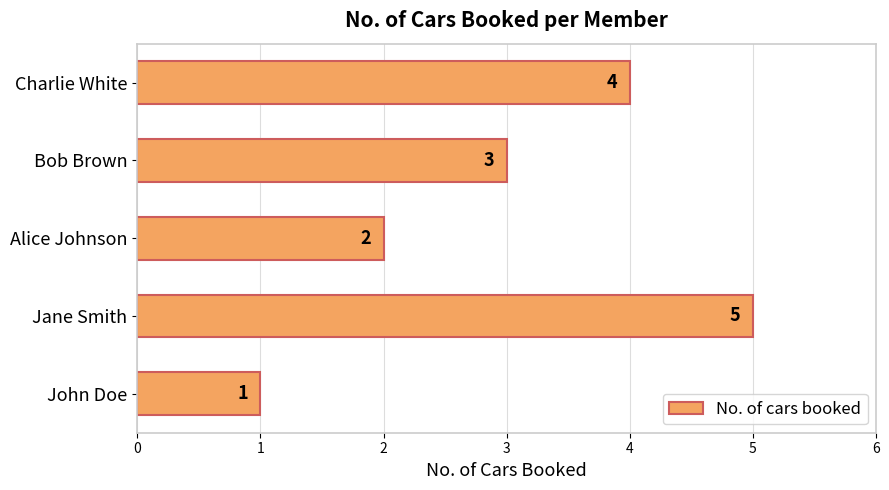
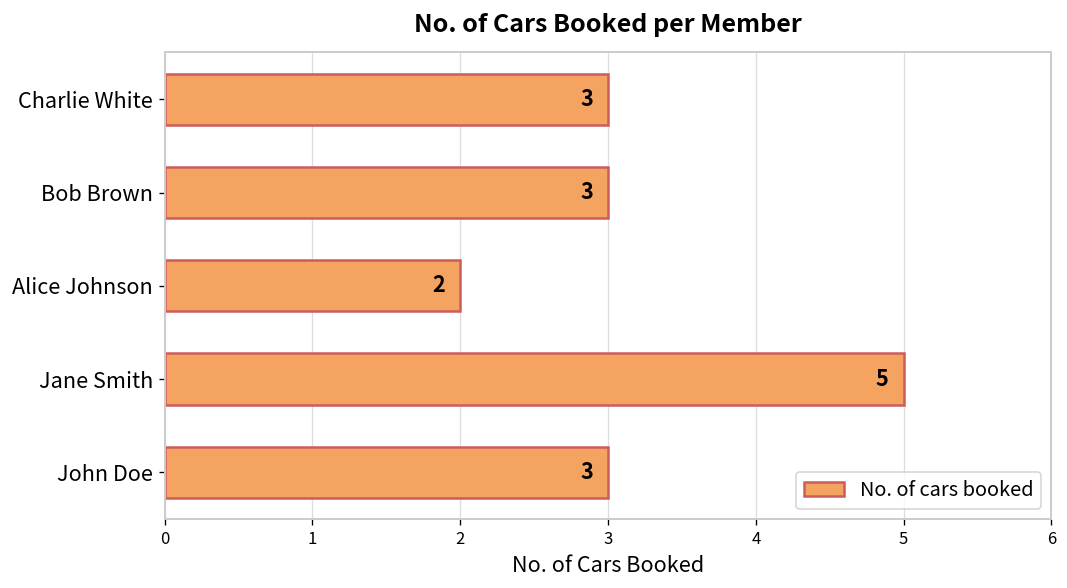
Charlie White: 4 -> 3
John Doe: 1 -> 3
